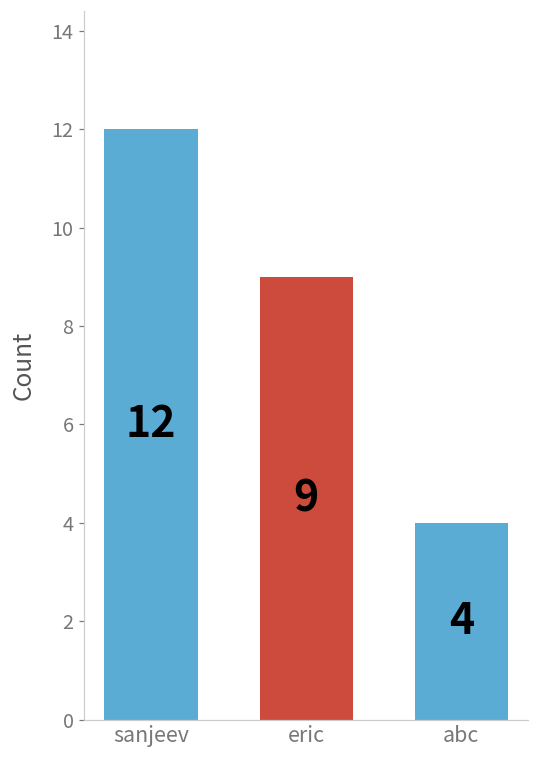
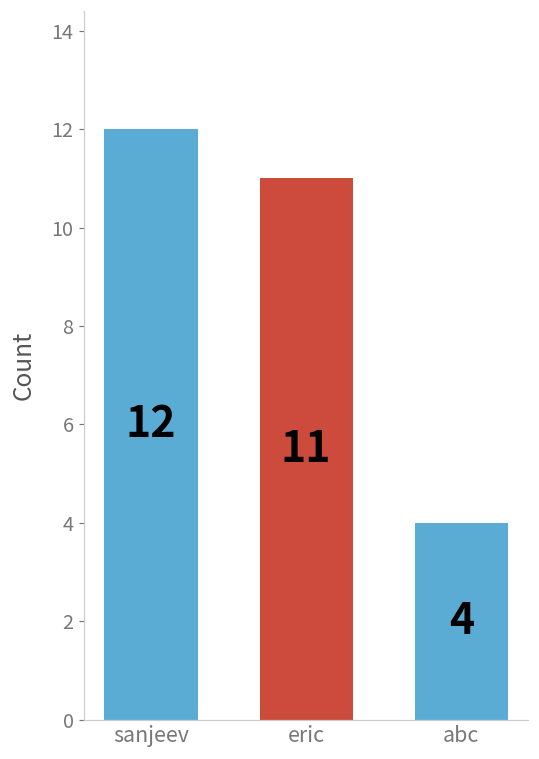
eric: 9 -> 11
